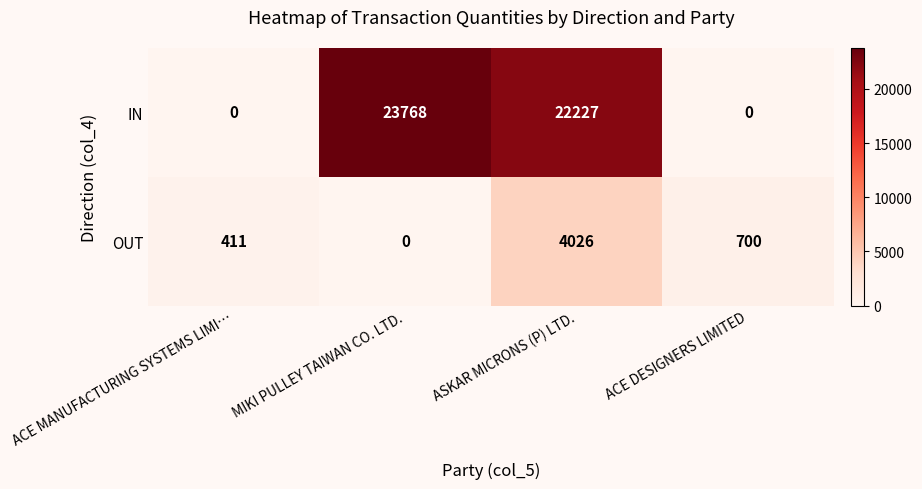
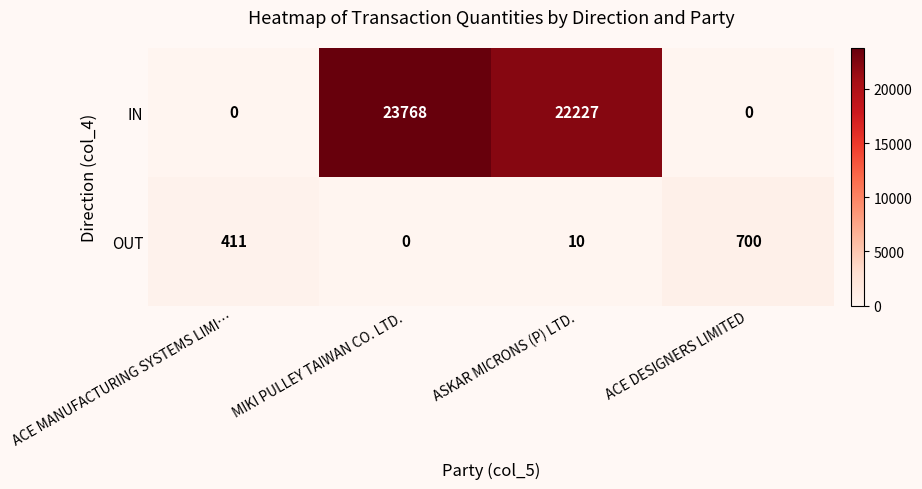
OUT, ASKAR MICRONS (P) LTD.: 4026 -> 10
